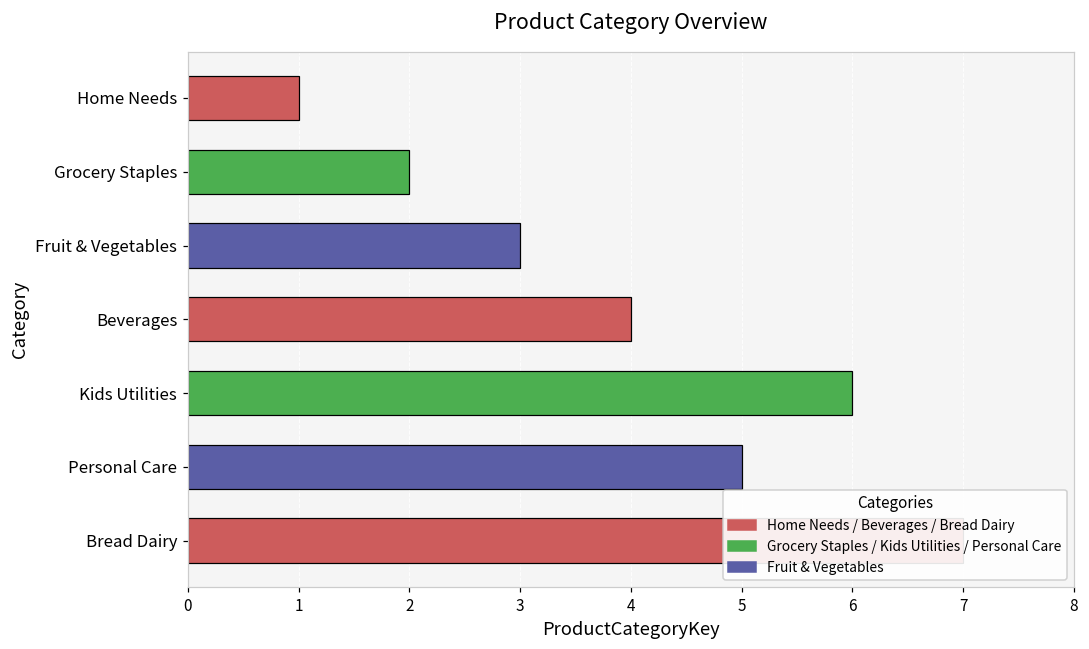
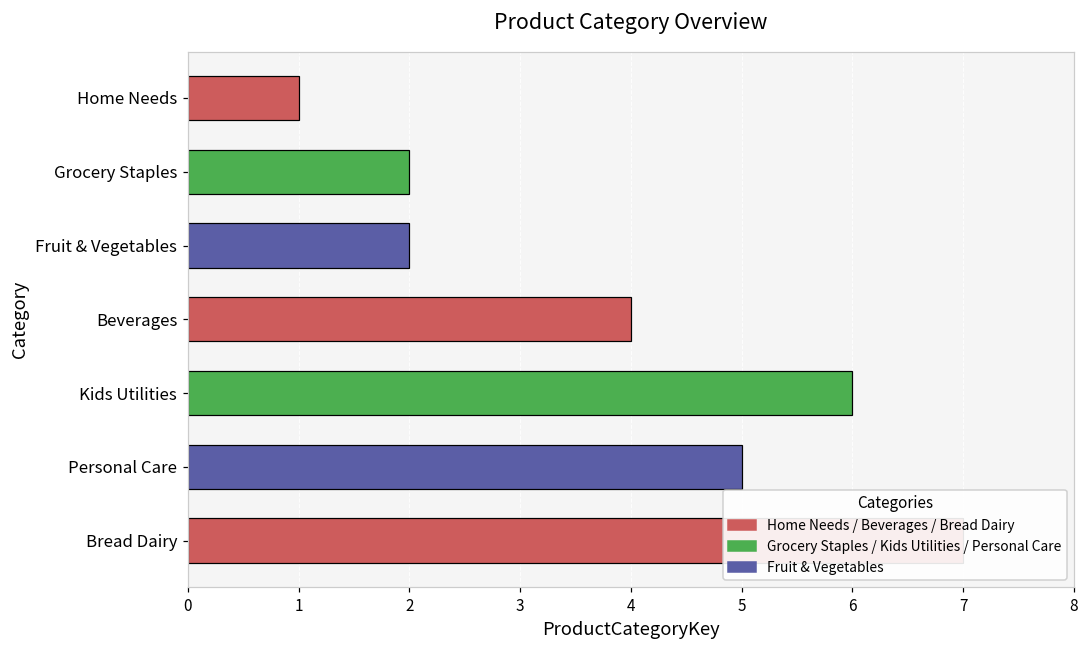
Fruit & Vegetables: 3 -> 2
